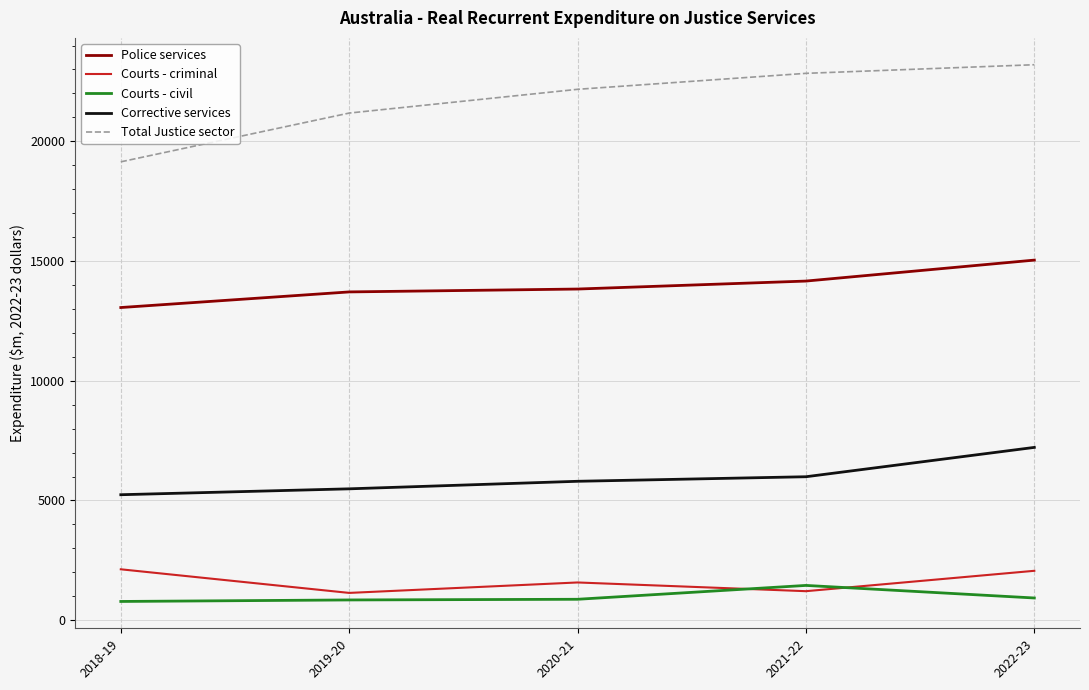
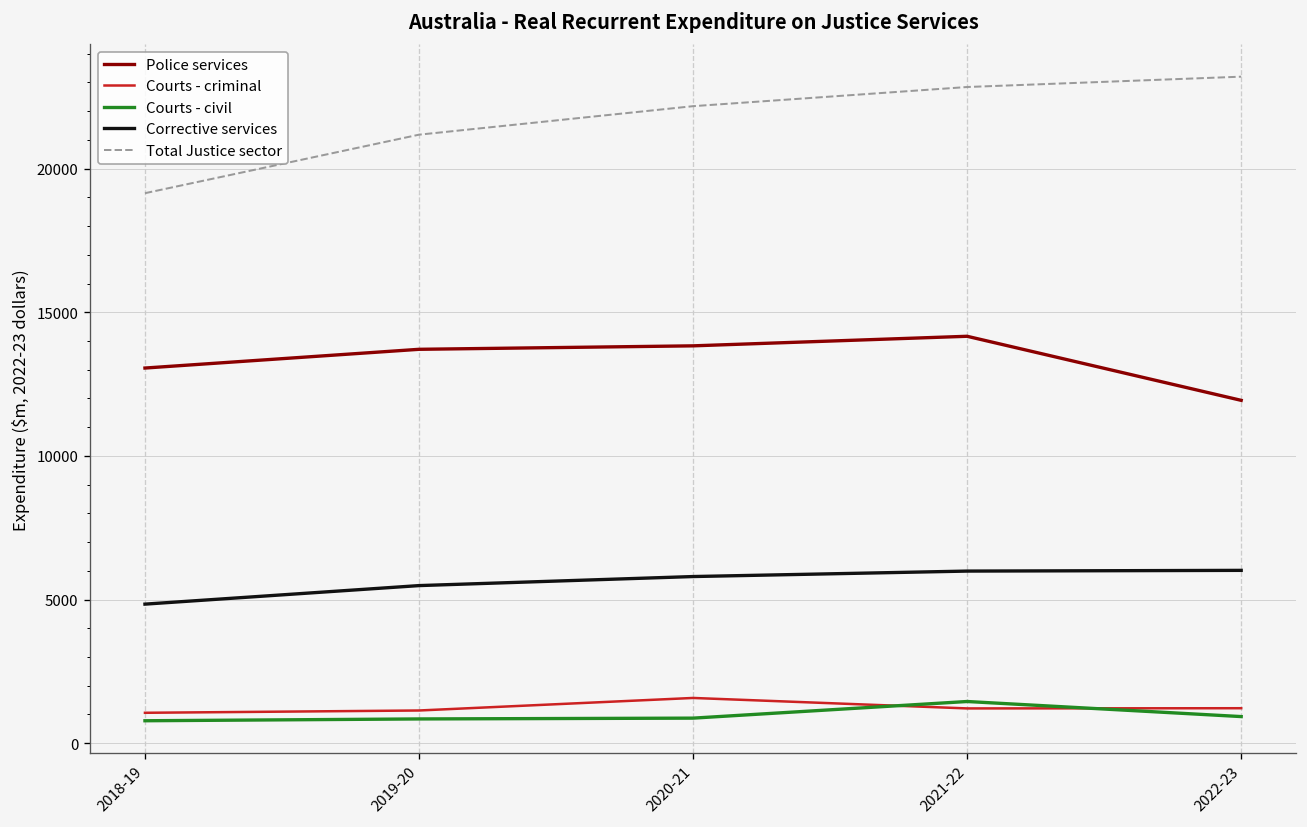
Courts - criminal, 2018-19: 2100 -> 1100
Corrective services, 2018-19: 5200 -> 4800
Police services, 2022-23: 15000 -> 11900
Courts - criminal, 2022-23: 2100 -> 1200
Corrective services, 2022-23: 7200 -> 6000
